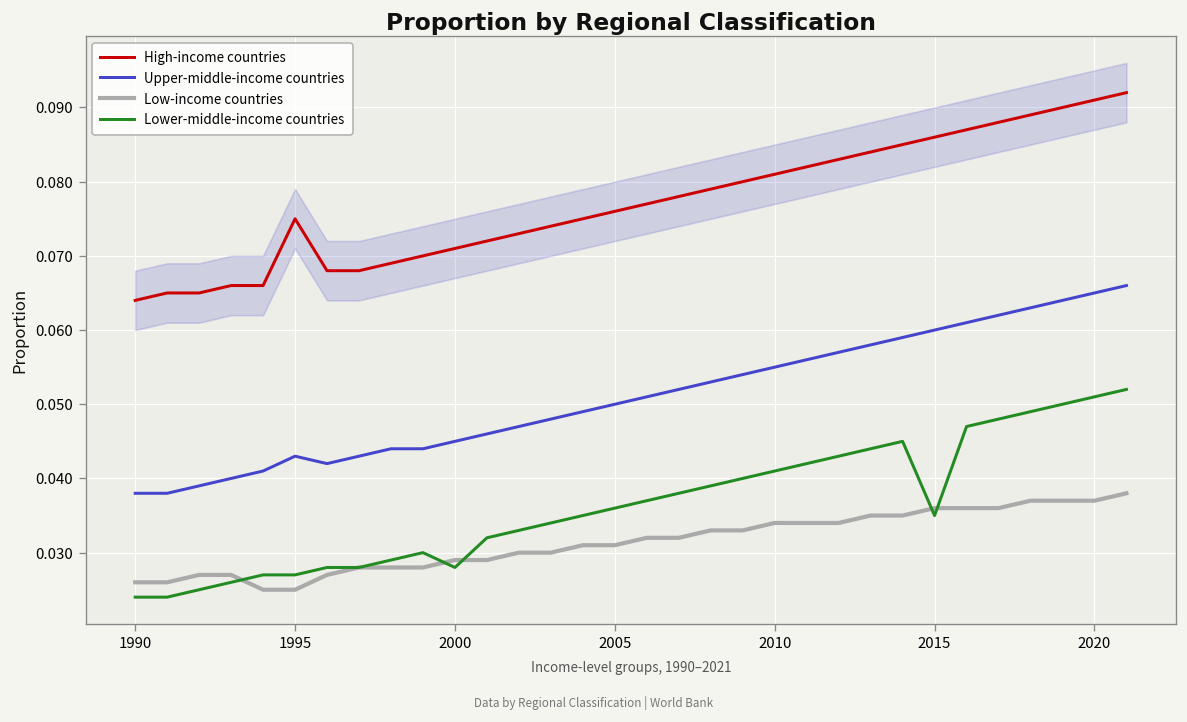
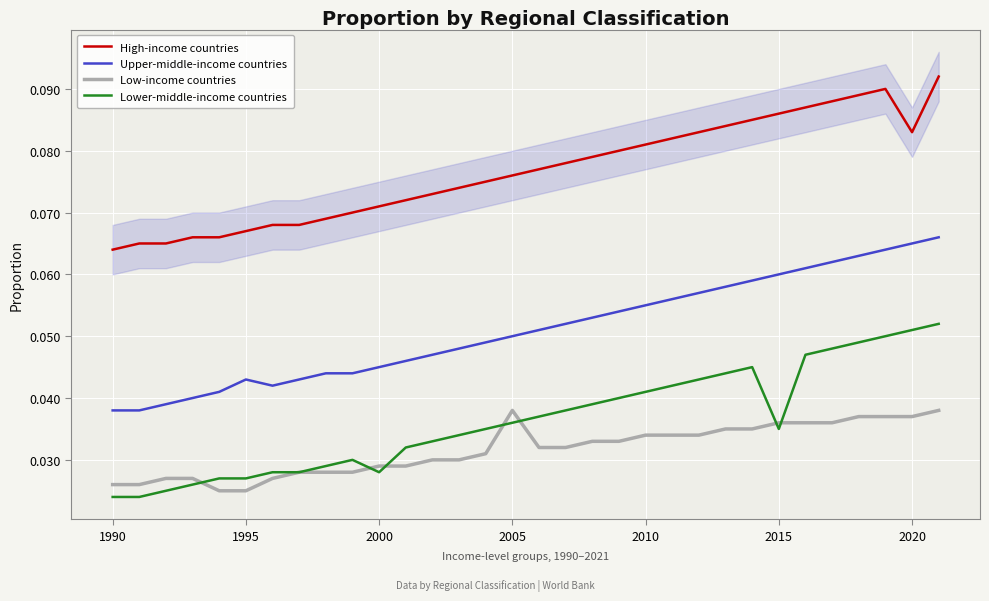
High-income countries, 1995: 0.075 -> 0.067
Low-income countries, 2005: 0.031 -> 0.038
High-income countries, 2020: 0.091 -> 0.083
